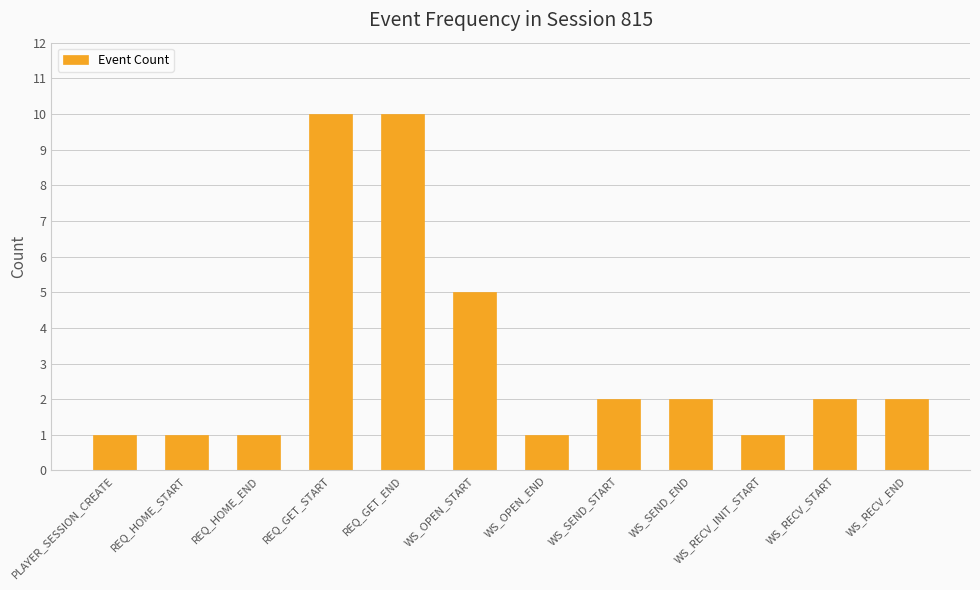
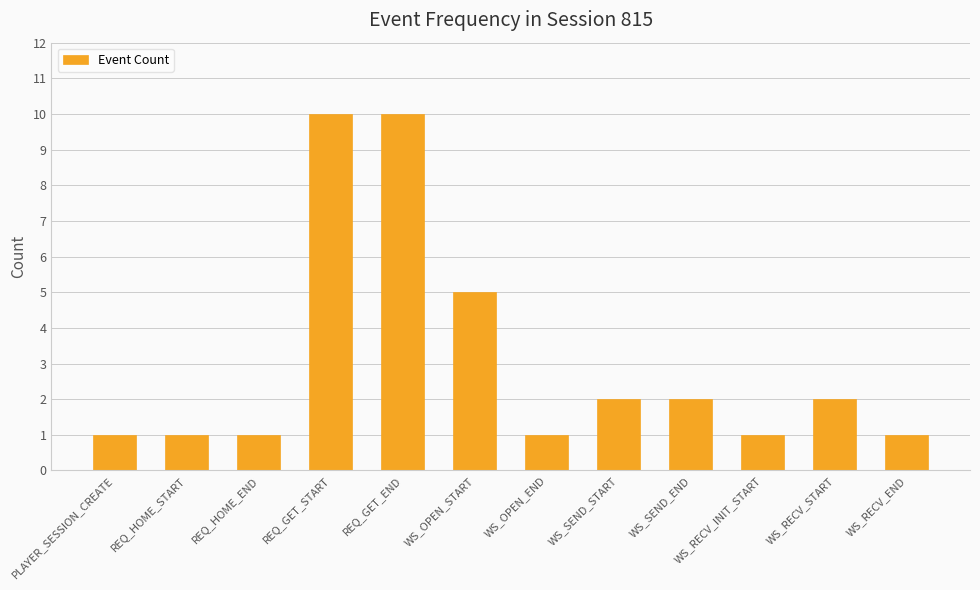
WS_RECV_END: 2 -> 1
